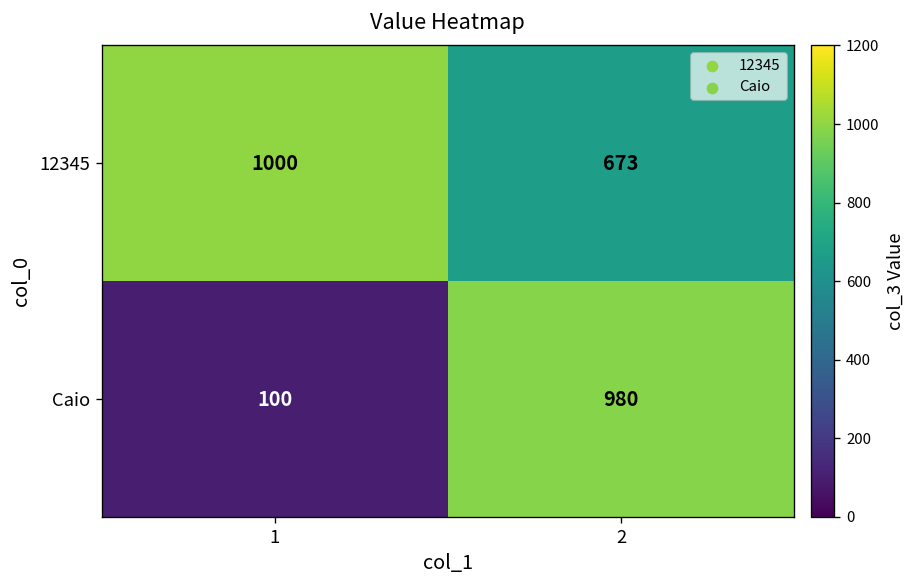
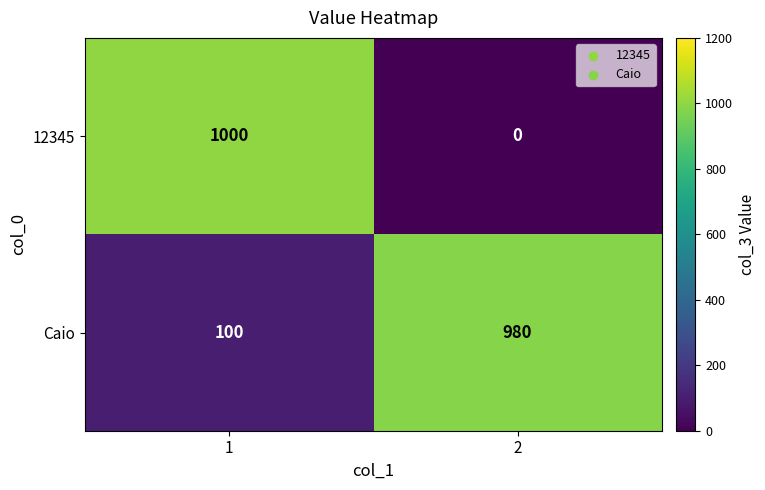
12345, 2: 673 -> 0
